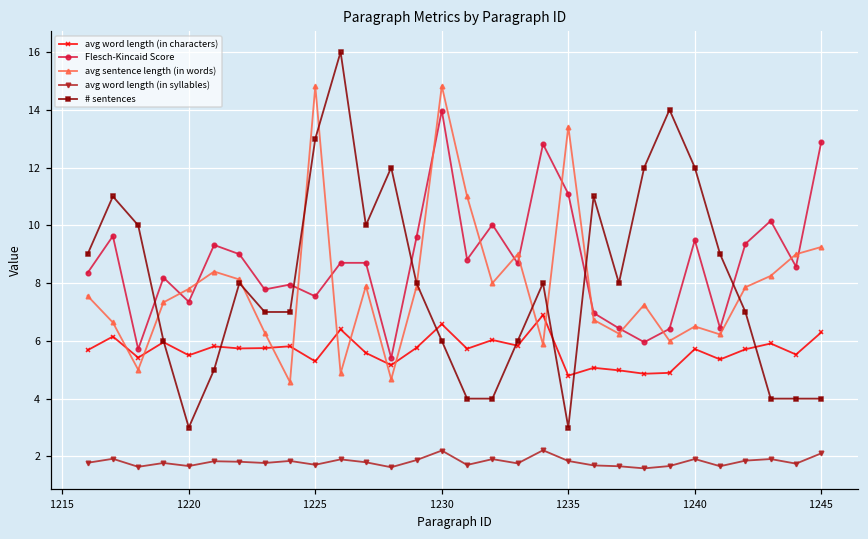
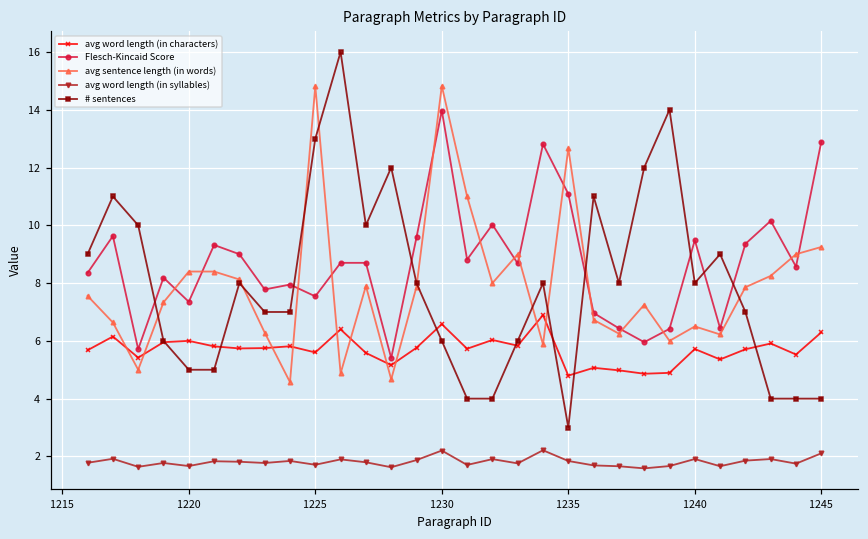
avg word length (in characters), 1220: 5.5 -> 6.0
avg sentence length (in words), 1220: 7.8 -> 8.4
# sentences, 1220: 3 -> 5
avg word length (in characters), 1225: 5.3 -> 5.6
avg sentence length (in words), 1235: 13.4 -> 12.7
# sentences, 1240: 12 -> 8
